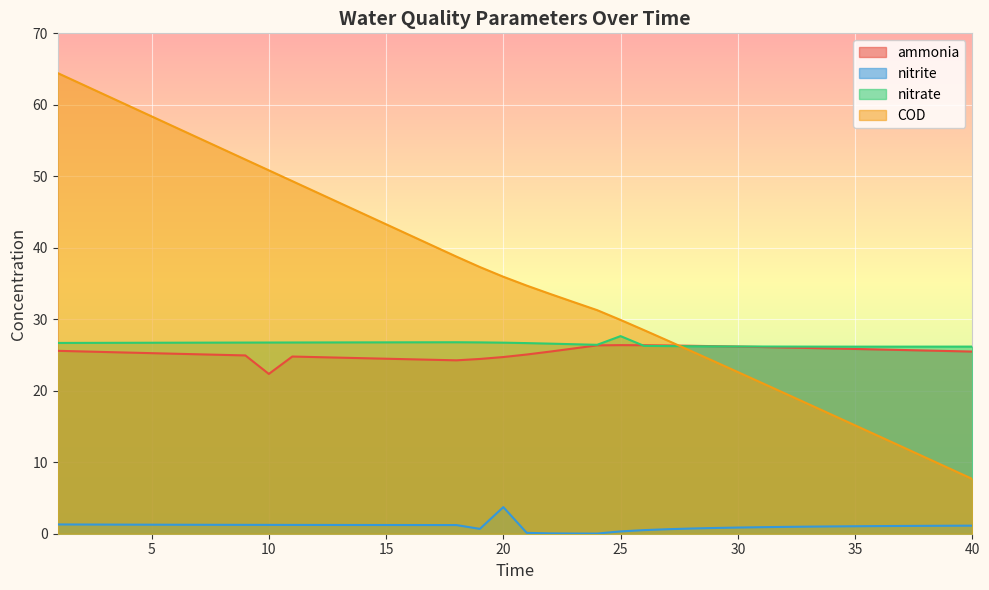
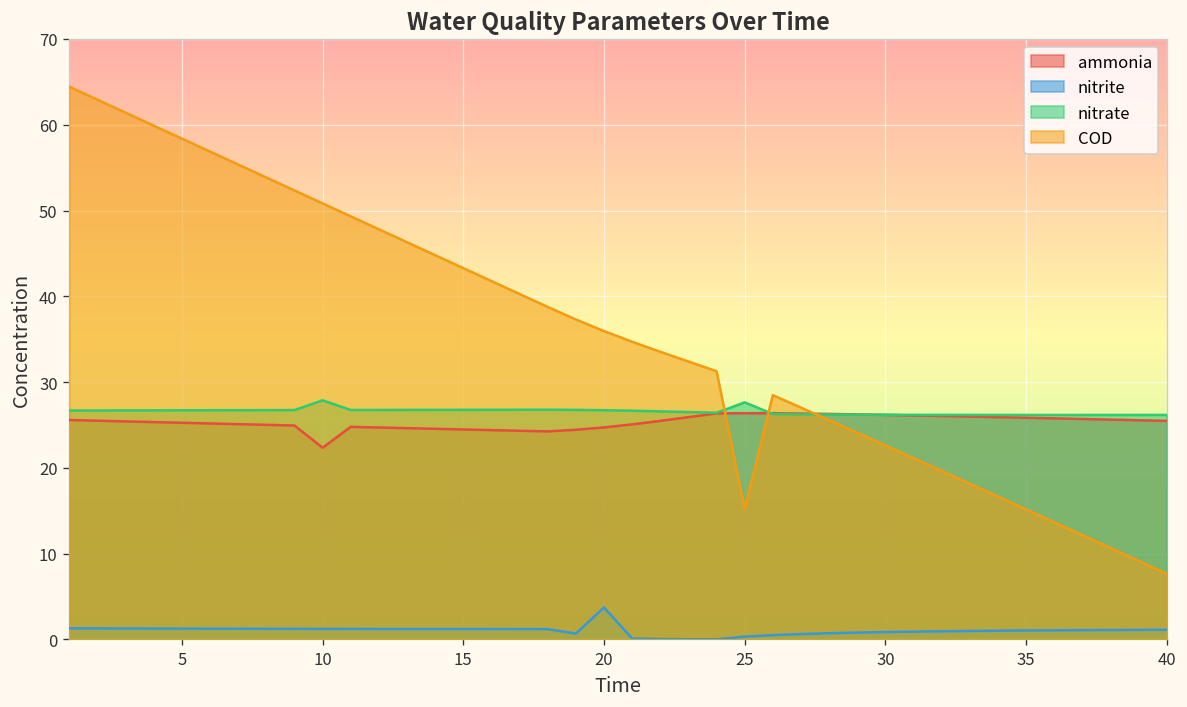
nitrate, 10: 27 -> 28
COD, 25: 30 -> 15
